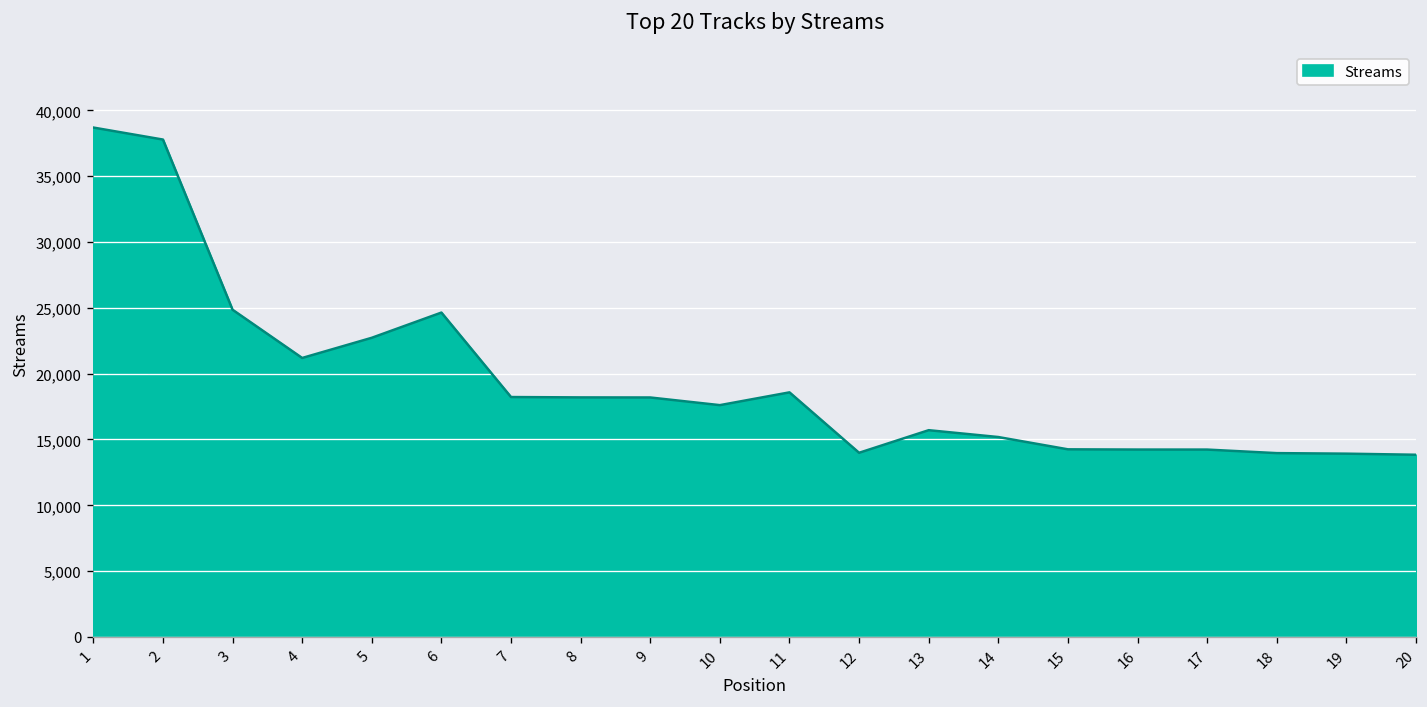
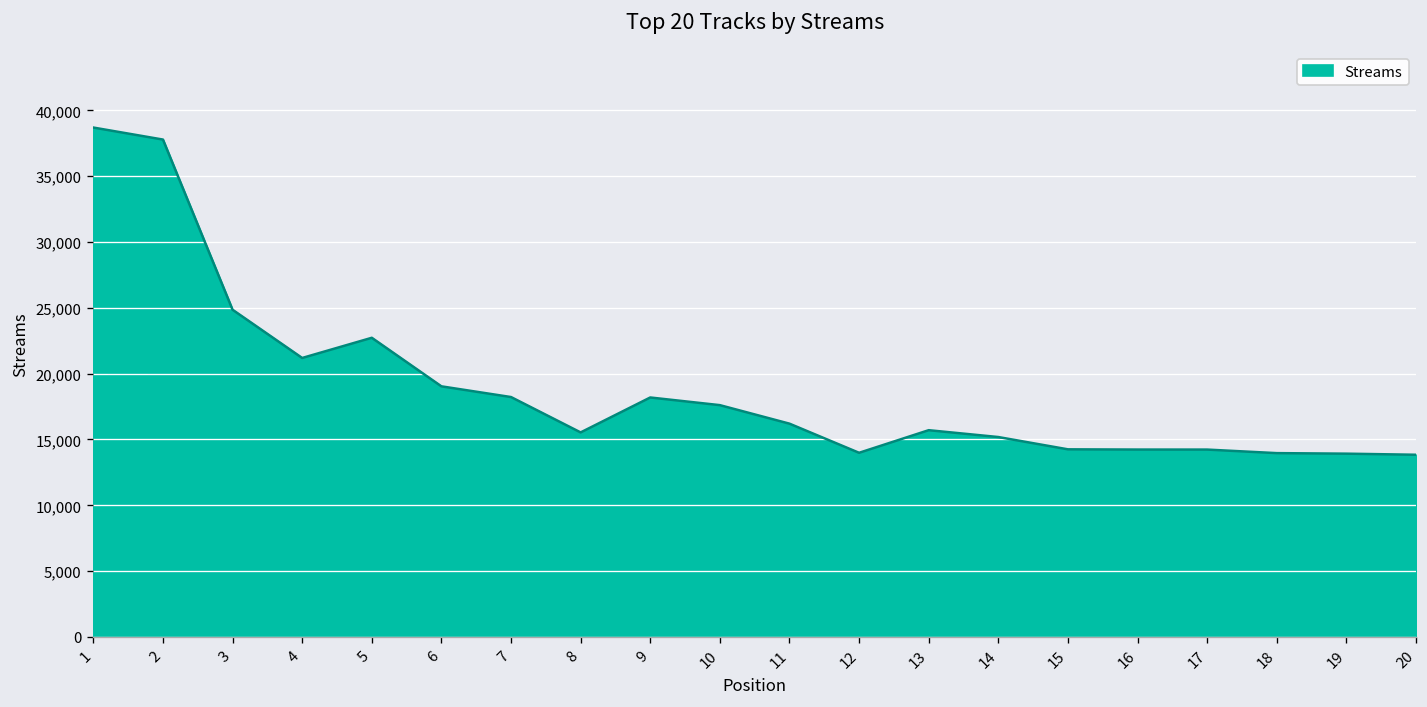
6: 24,600 -> 19,000
8: 18,200 -> 15,500
11: 18,600 -> 16,200
